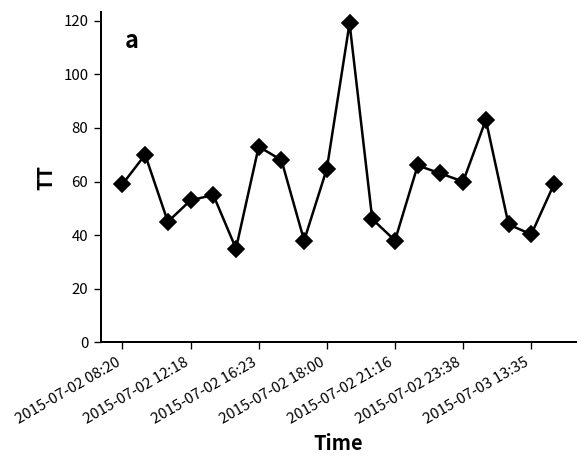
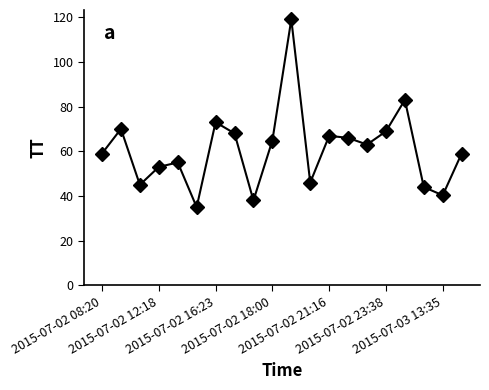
2015-07-02 21:16: 38 -> 67
2015-07-02 23:38: 60 -> 69
